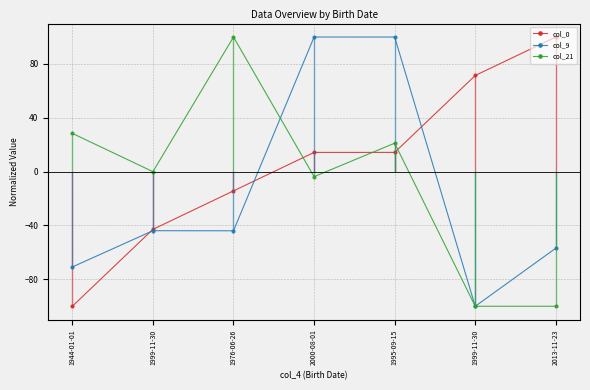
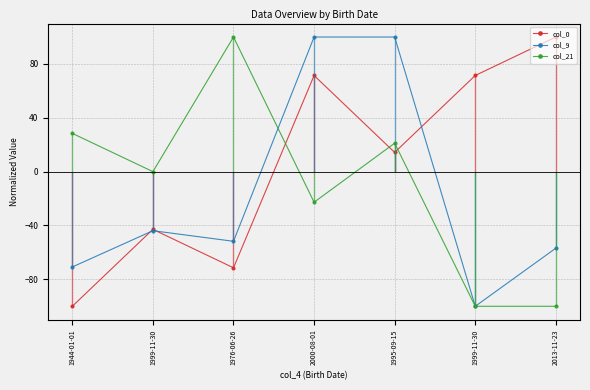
col_0, 1976-06-26: -14 -> -71
col_9, 1976-06-26: -44 -> -52
col_0, 2000-08-01: 14 -> 71
col_21, 2000-08-01: -4 -> -23
